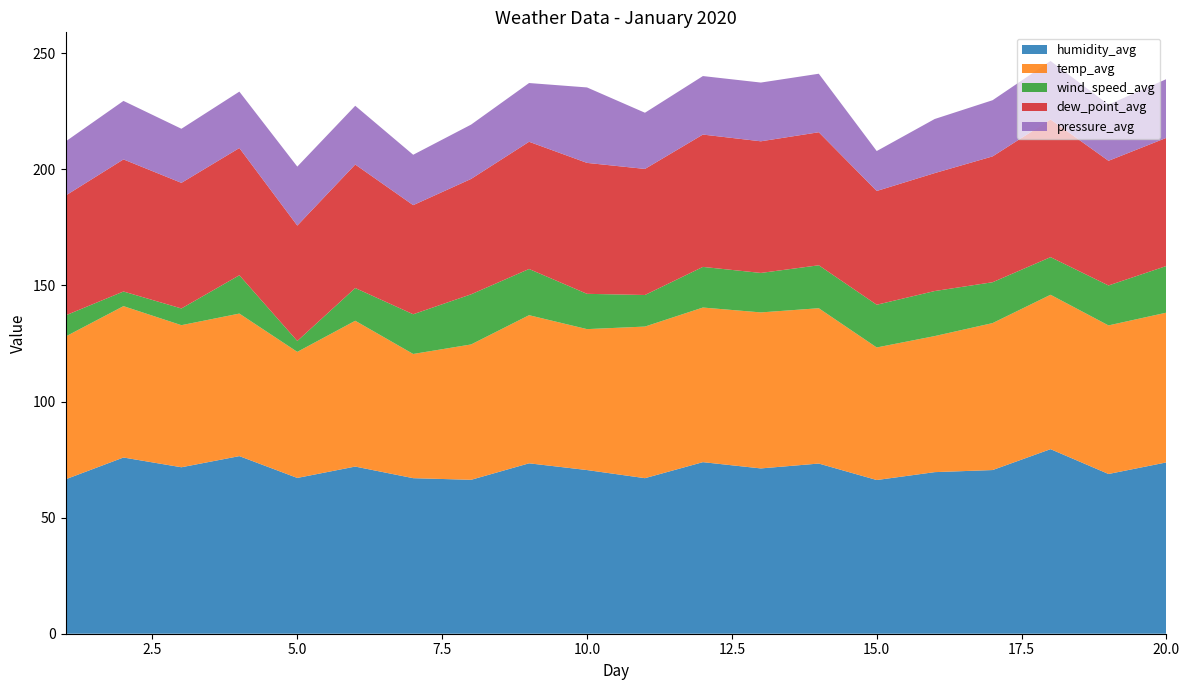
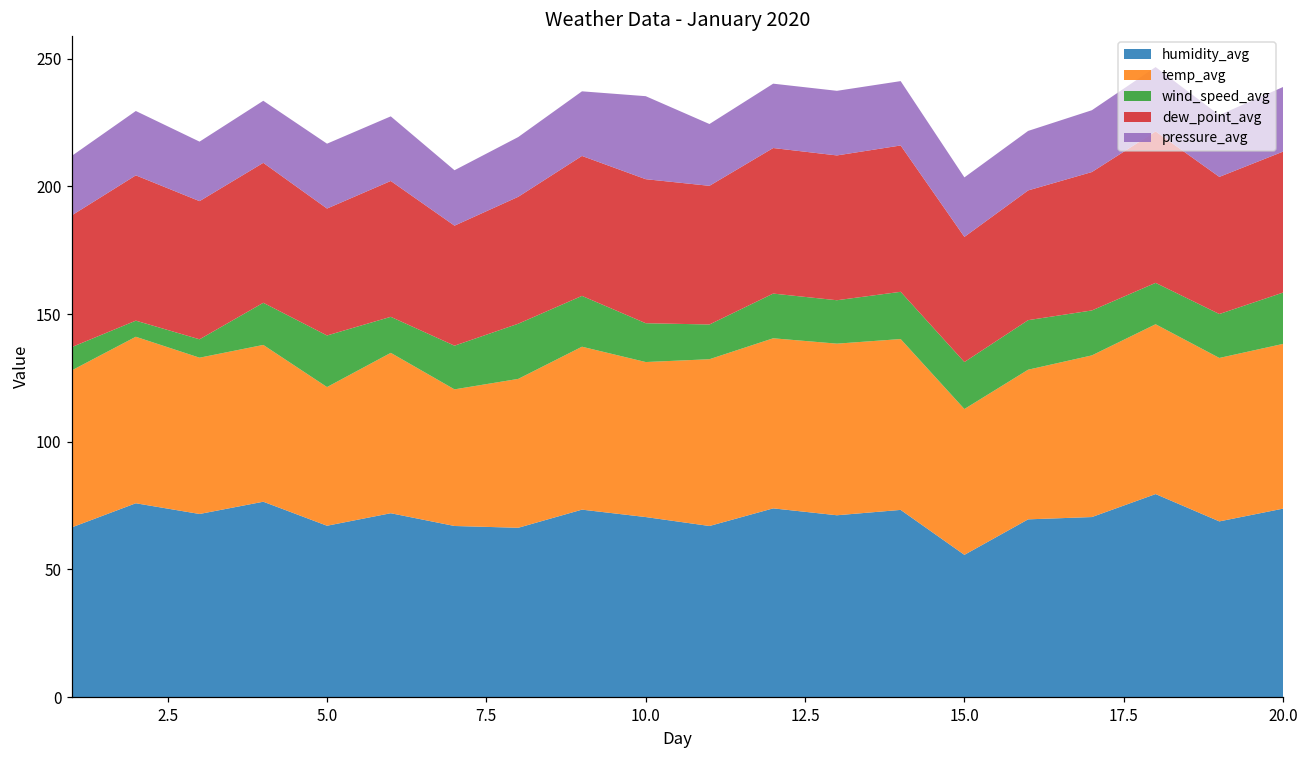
wind_speed_avg, 5.0: 5 -> 20
humidity_avg, 15.0: 66 -> 56
pressure_avg, 15.0: 17 -> 23
